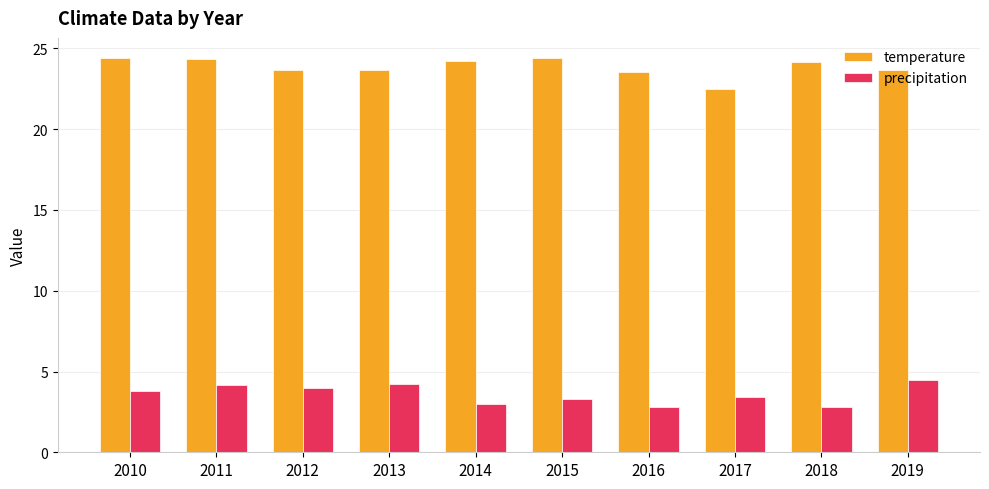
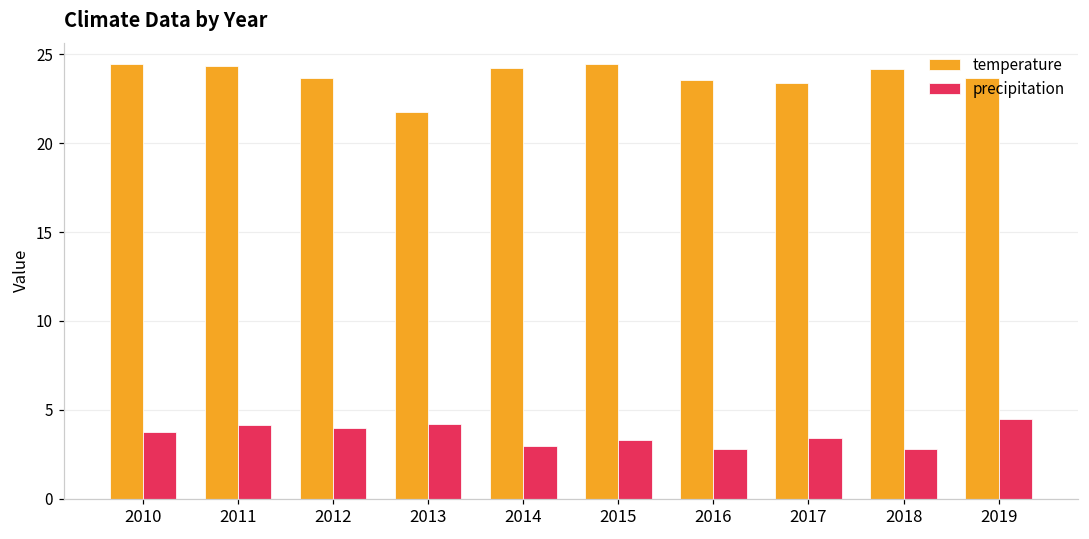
temperature, 2013: 23.7 -> 21.8
temperature, 2017: 22.5 -> 23.4
